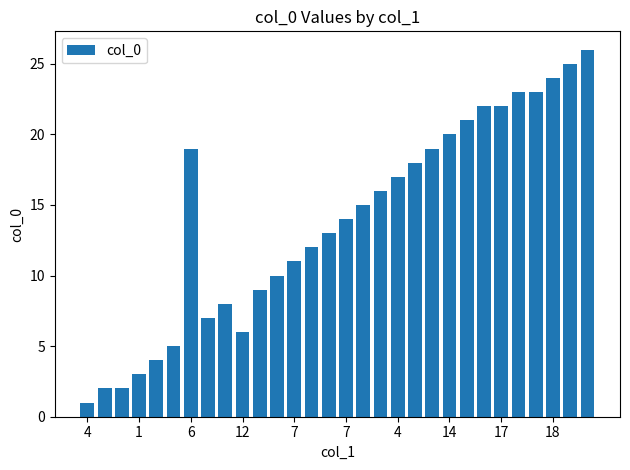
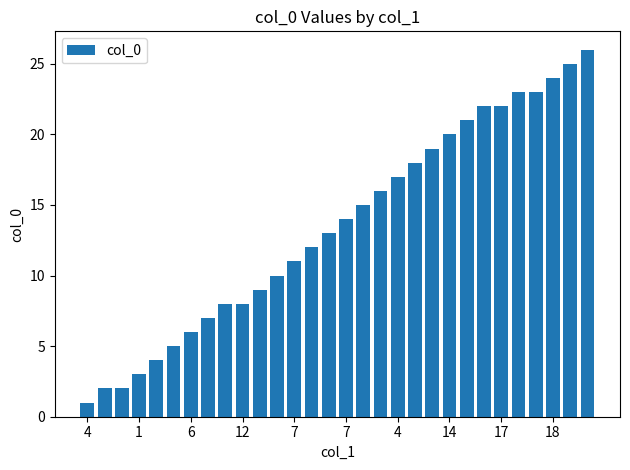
6: 19 -> 6
12: 6 -> 8
